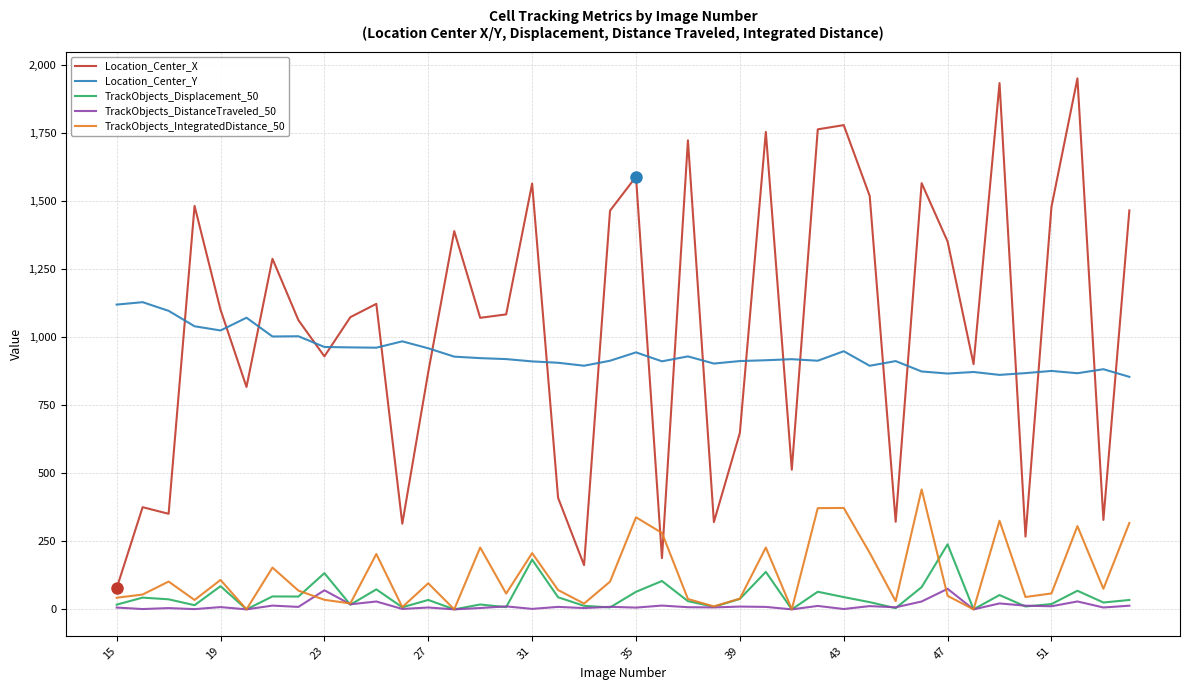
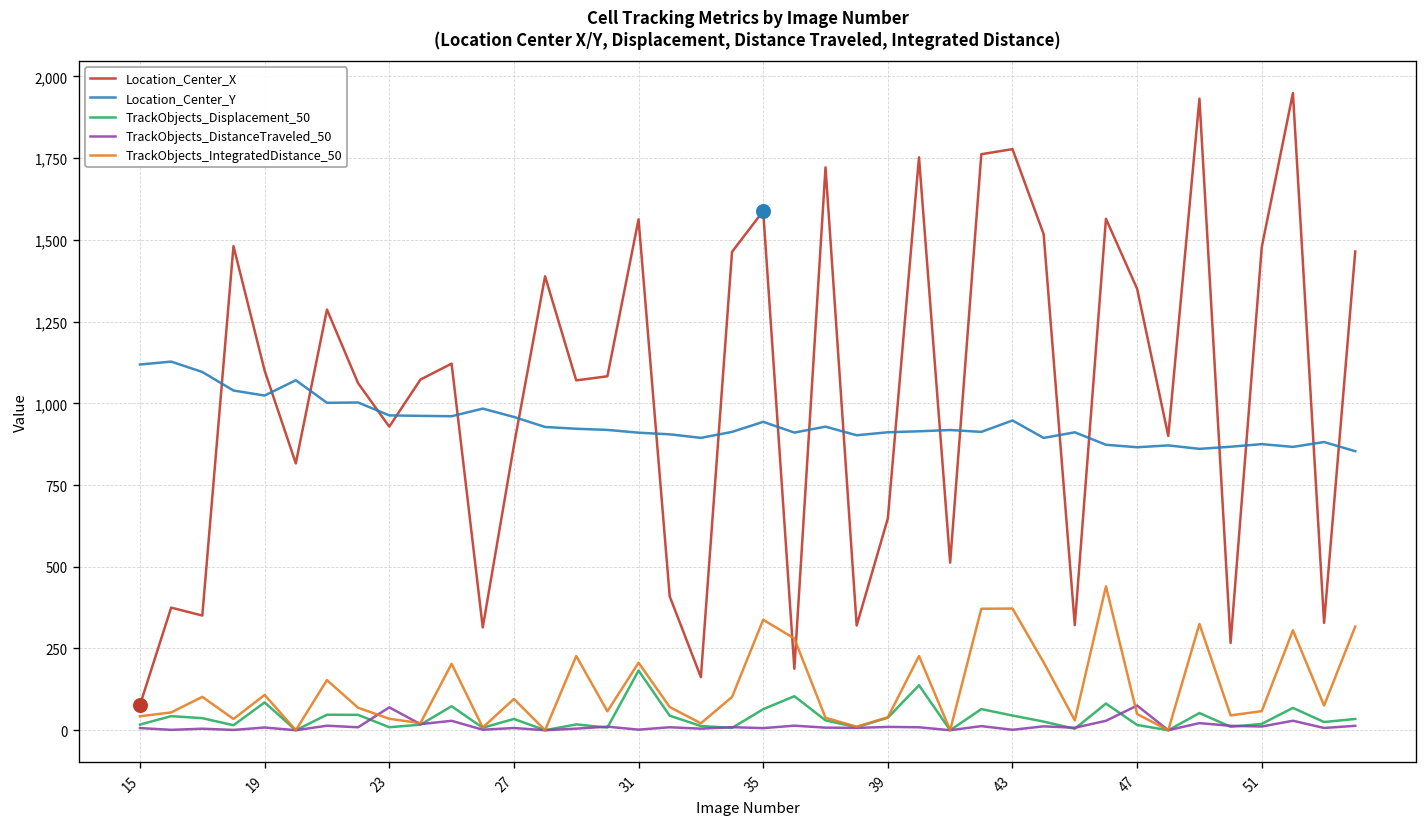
TrackObjects_Displacement_50, 23: 130 -> 10
TrackObjects_Displacement_50, 47: 240 -> 20
